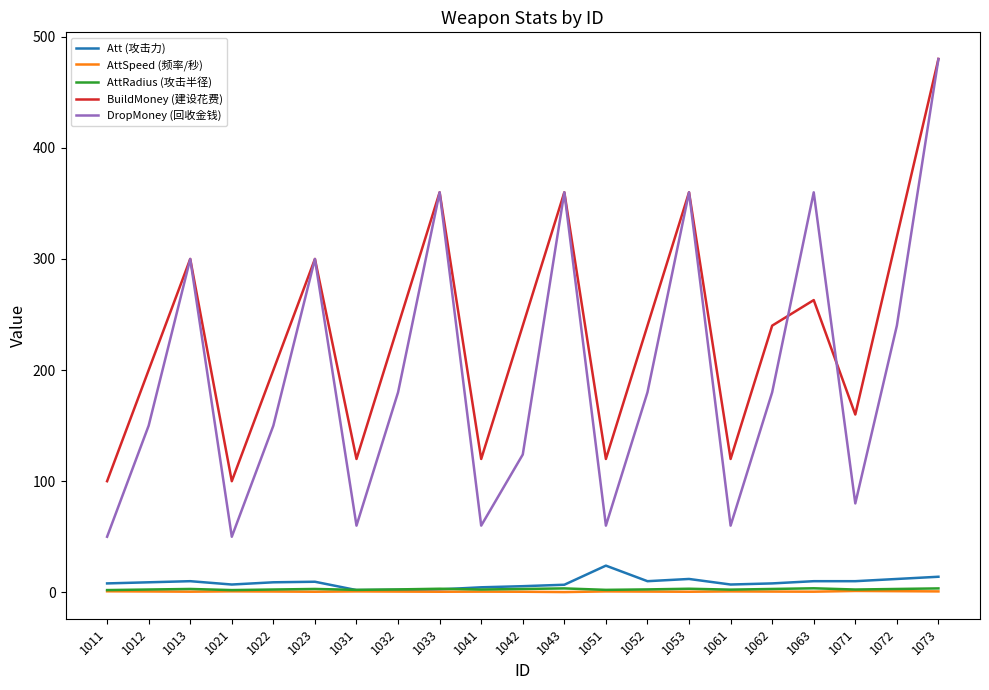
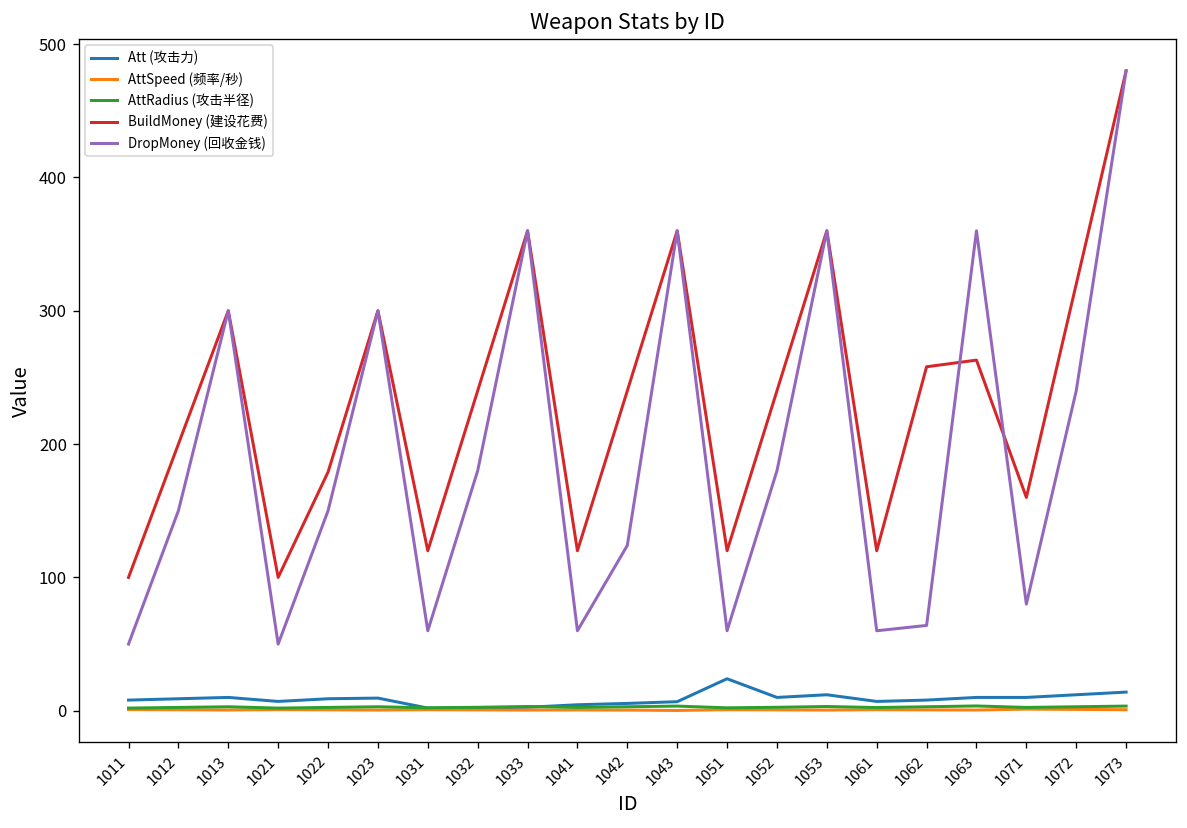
BuildMoney (建设花费), 1022: 200 -> 179
BuildMoney (建设花费), 1062: 240 -> 258
DropMoney (回收金钱), 1062: 180 -> 64
